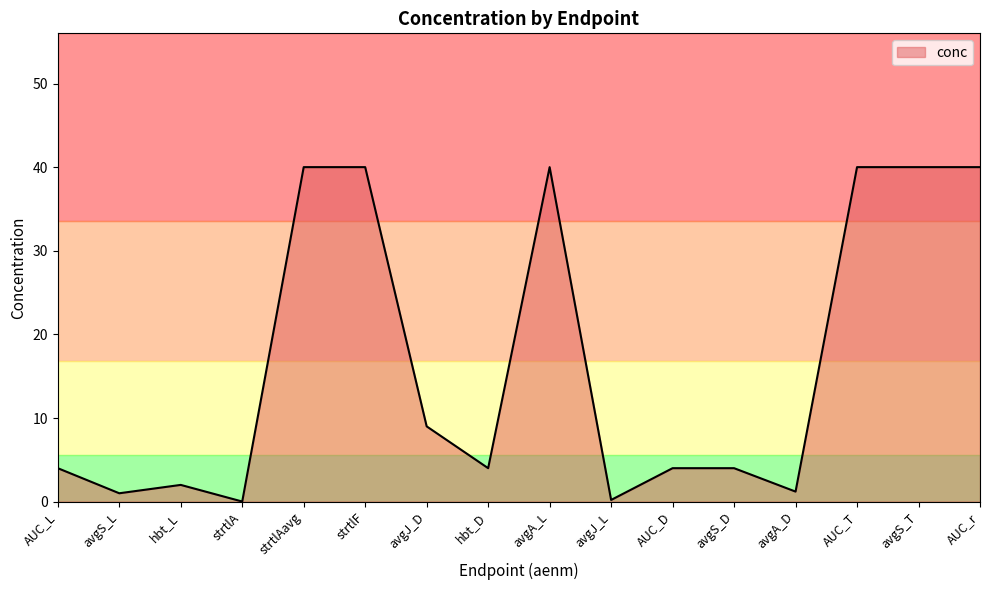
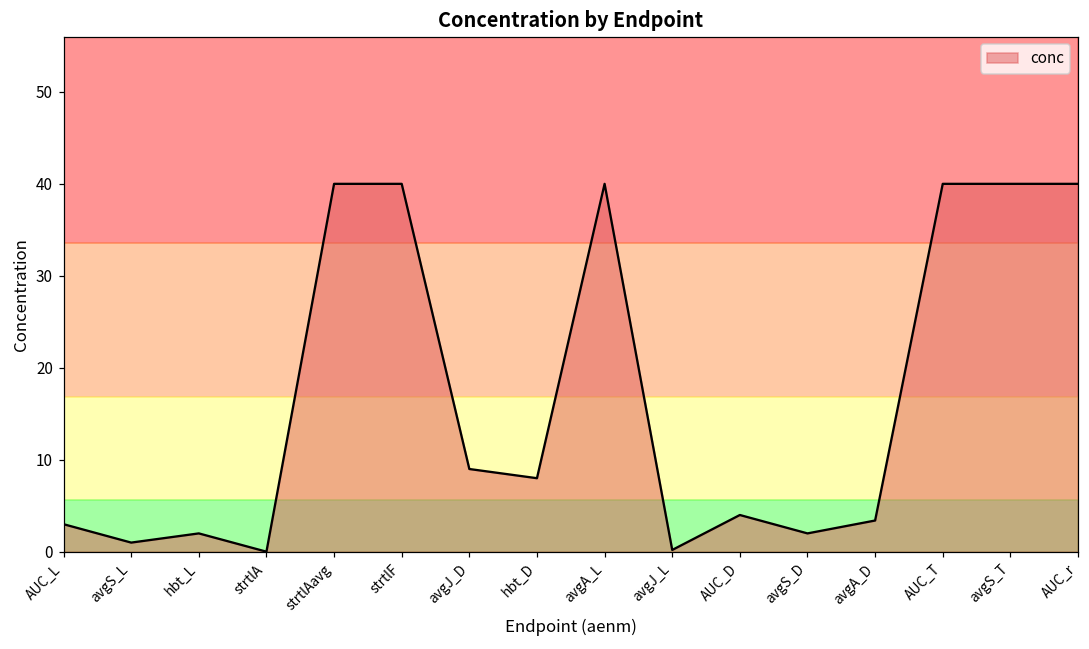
AUC_L: 4 -> 3
hbt_D: 4 -> 8
avgS_D: 4 -> 2
avgA_D: 1 -> 3
